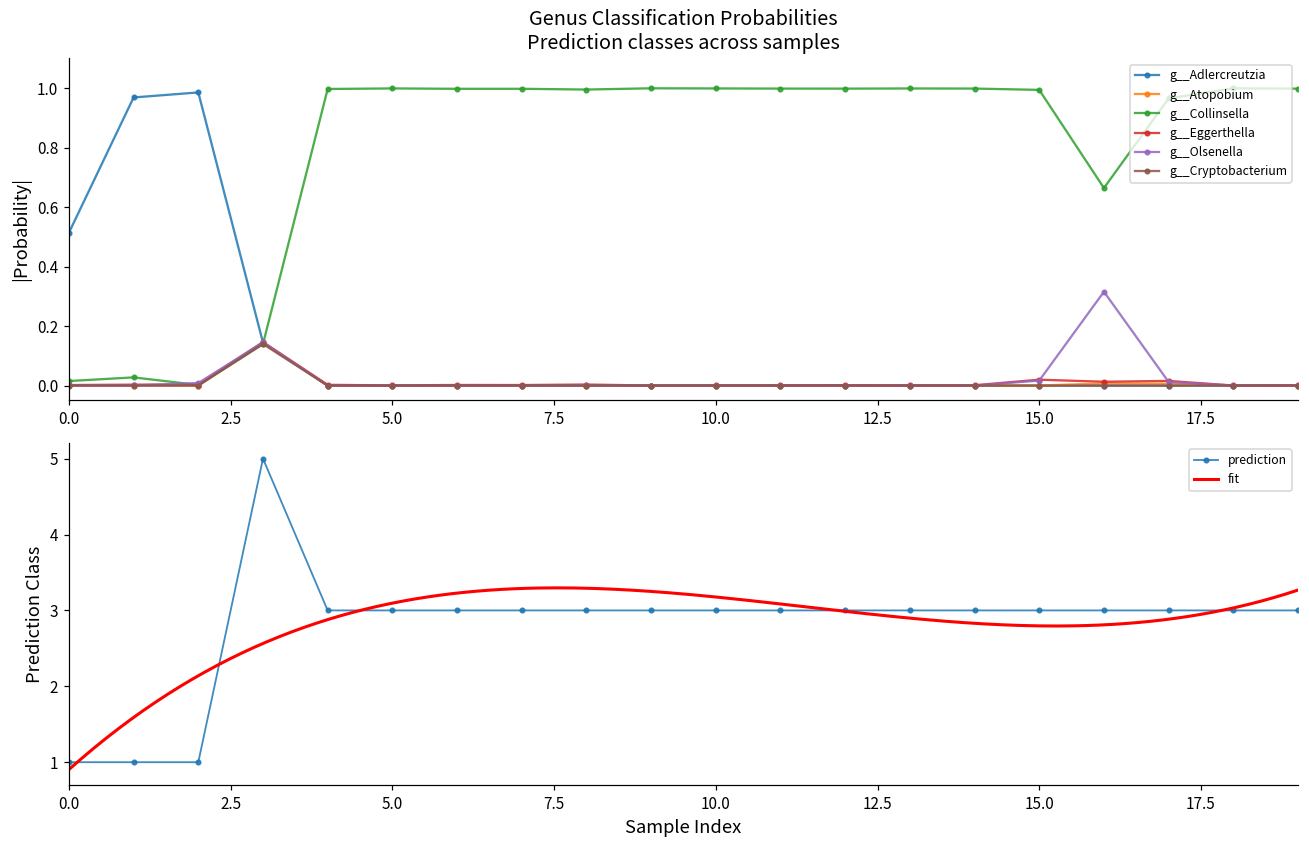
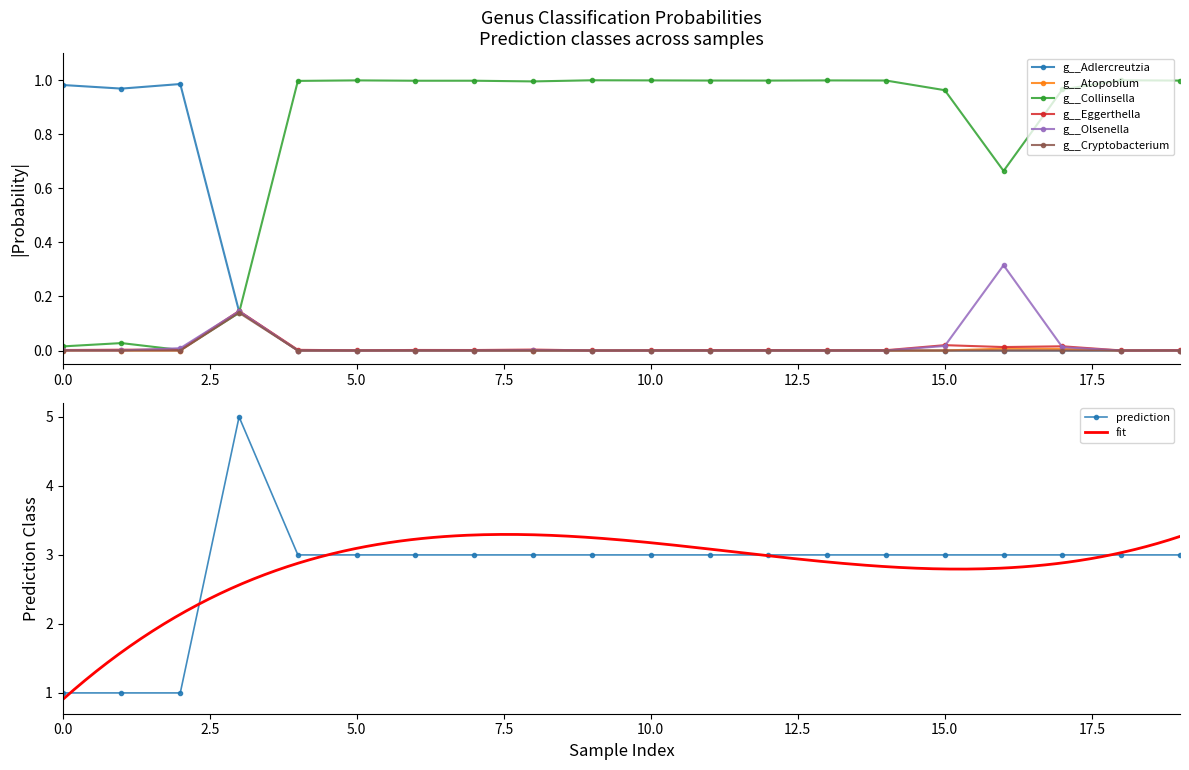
Genus Classification Probabilities Prediction classes across samples, g__Adlercreutzia, 0.0: 0.51 -> 0.98
Genus Classification Probabilities Prediction classes across samples, g__Collinsella, 15.0: 0.99 -> 0.96
